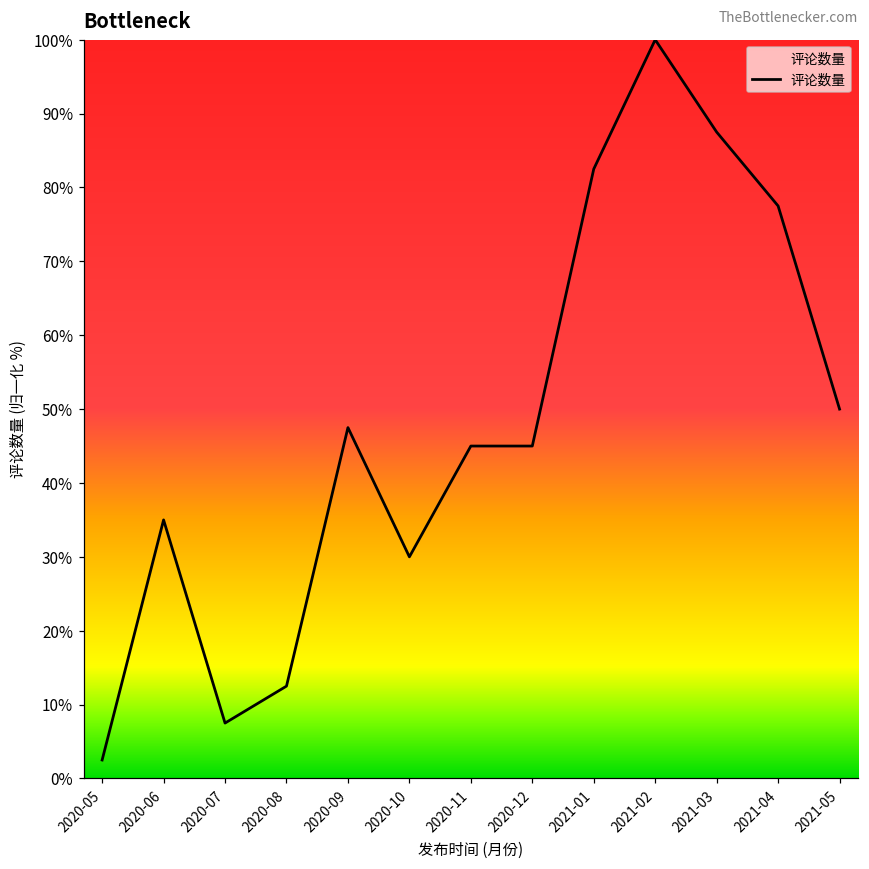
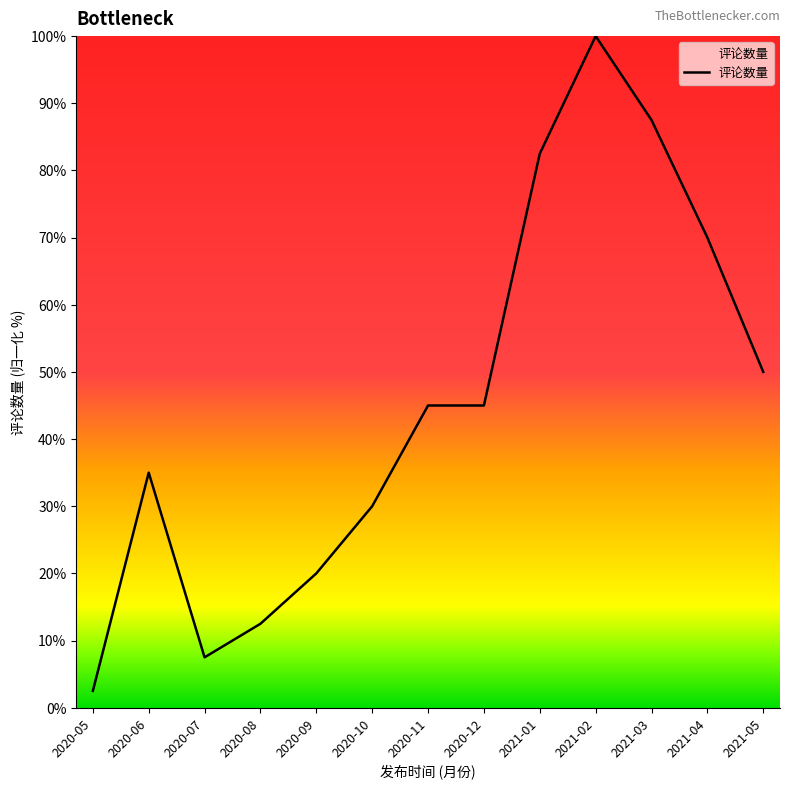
2020-09: 48% -> 20%
2021-04: 78% -> 70%
